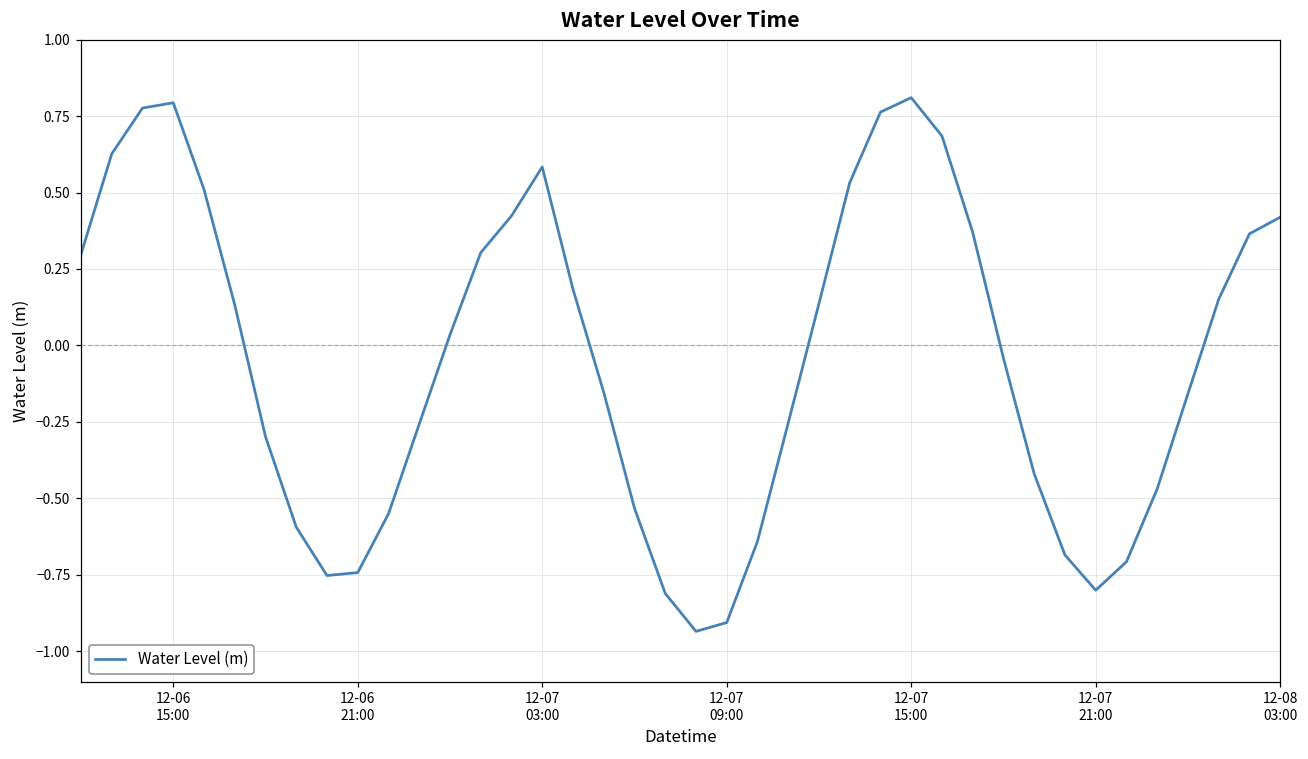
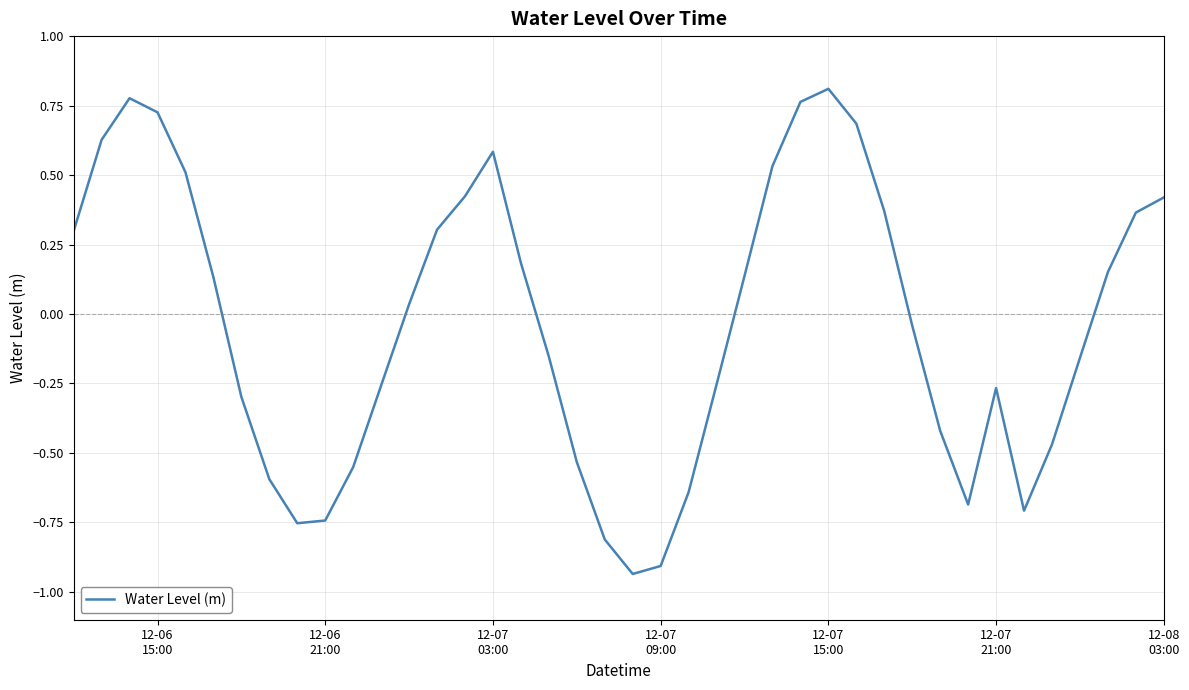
12-06 15:00: 0.79 -> 0.73
12-07 21:00: -0.80 -> -0.27
